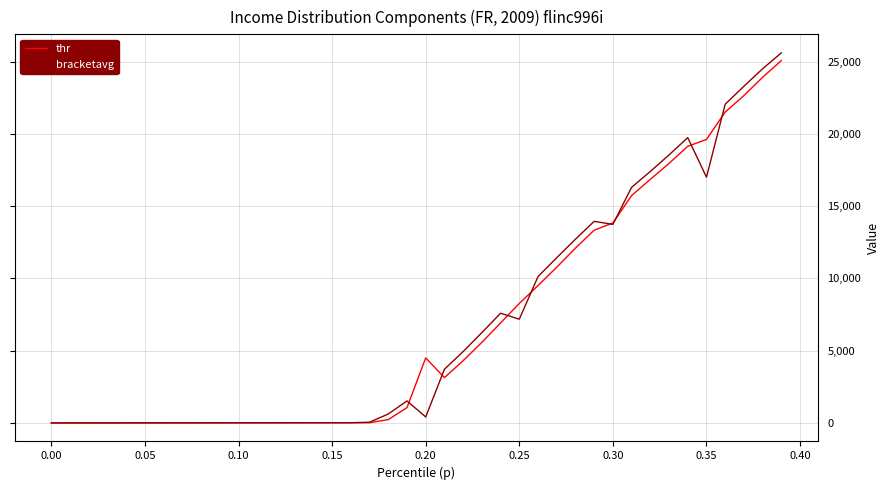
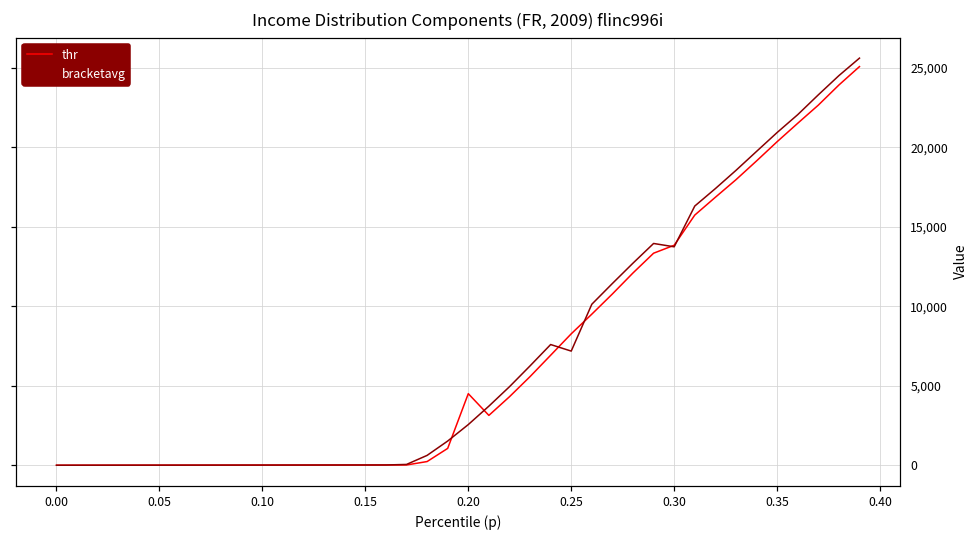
bracketavg, 0.20: 400 -> 2,600
thr, 0.35: 19,600 -> 20,400
bracketavg, 0.35: 17,000 -> 20,900
